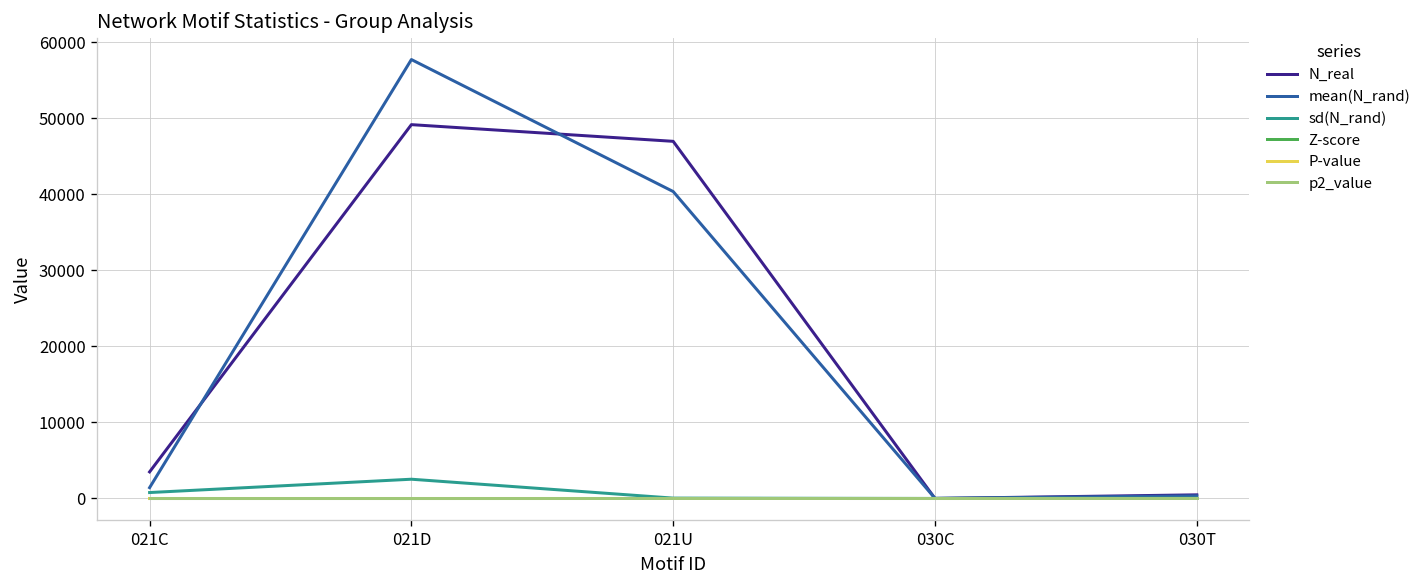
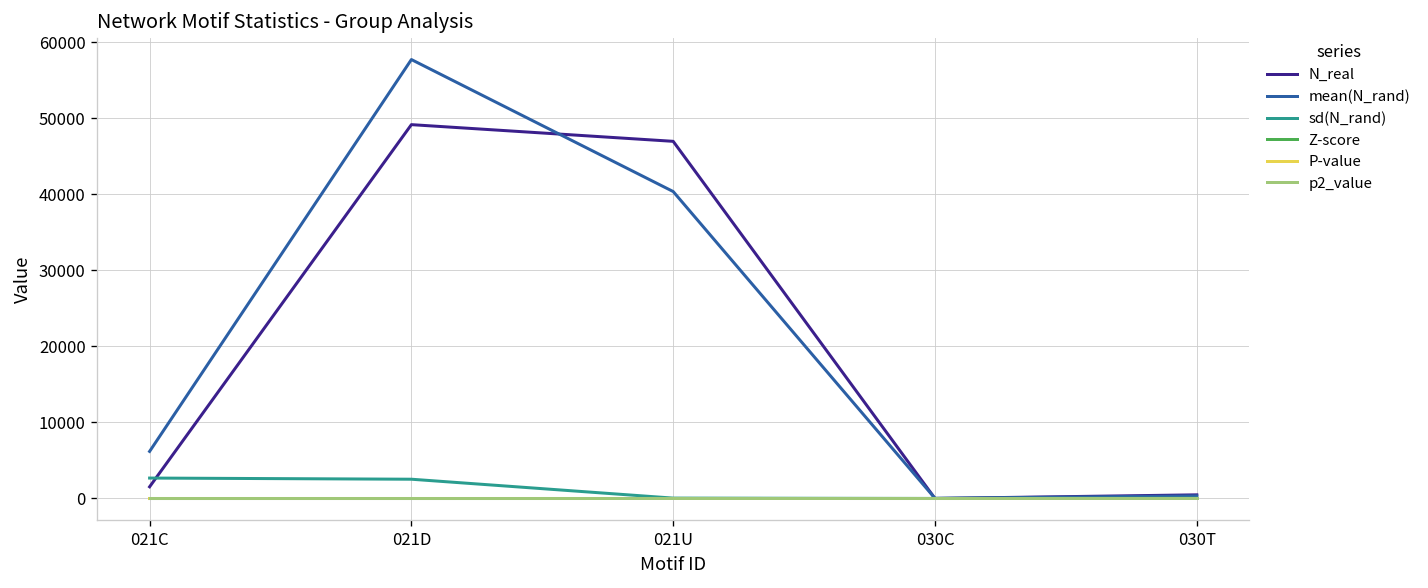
N_real, 021C: 4000 -> 2000
mean(N_rand), 021C: 1000 -> 6000
sd(N_rand), 021C: 1000 -> 3000
